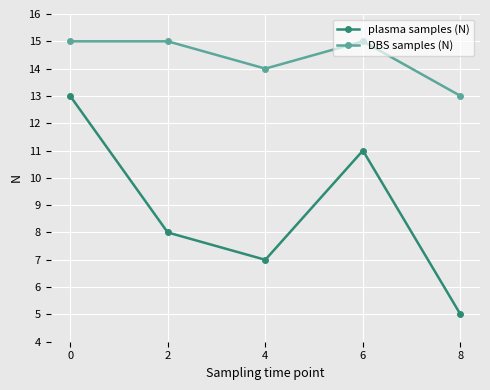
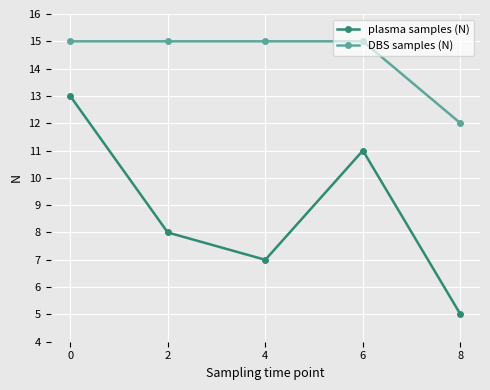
DBS samples (N), 4: 14 -> 15
DBS samples (N), 8: 13 -> 12
